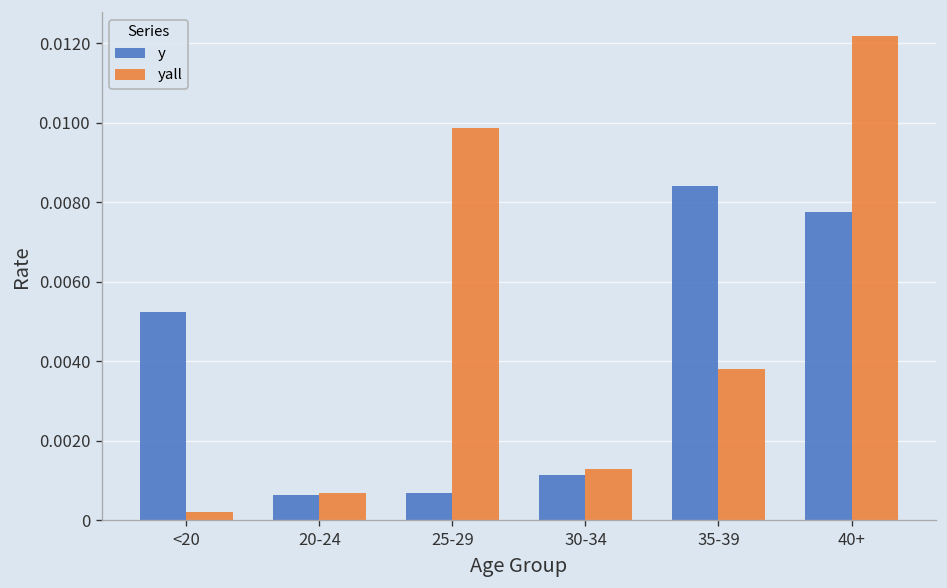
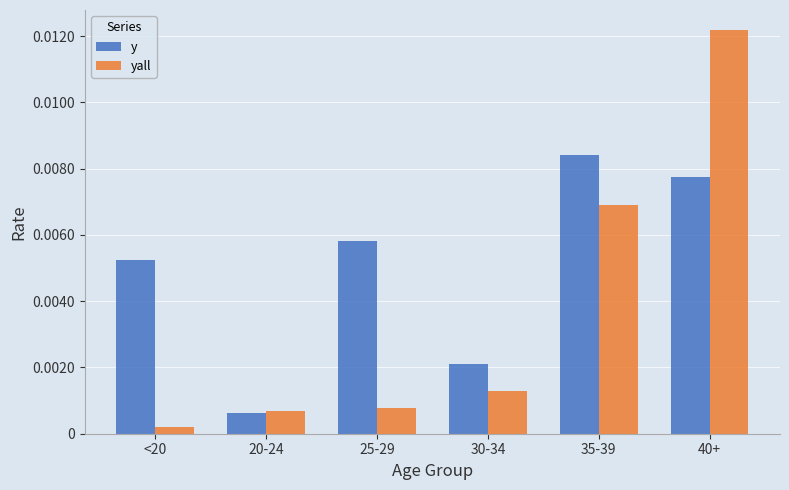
y, 25-29: 0.0007 -> 0.0058
yall, 25-29: 0.0099 -> 0.0008
y, 30-34: 0.0012 -> 0.0021
yall, 35-39: 0.0038 -> 0.0069
